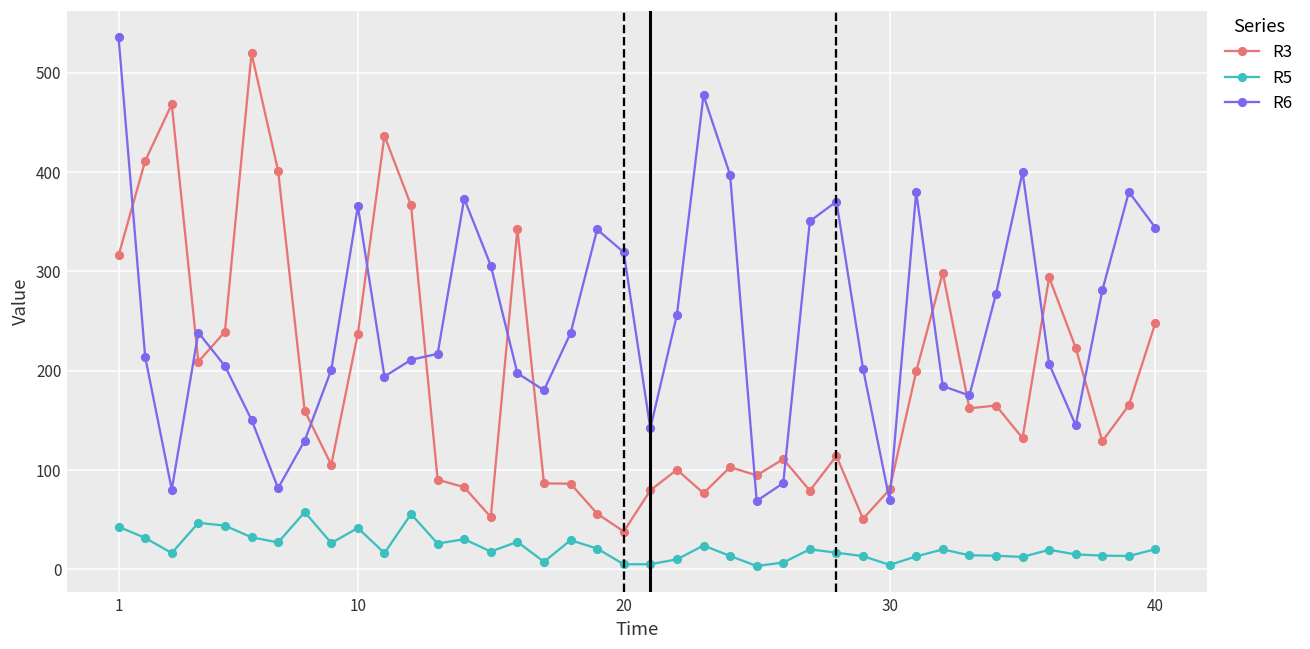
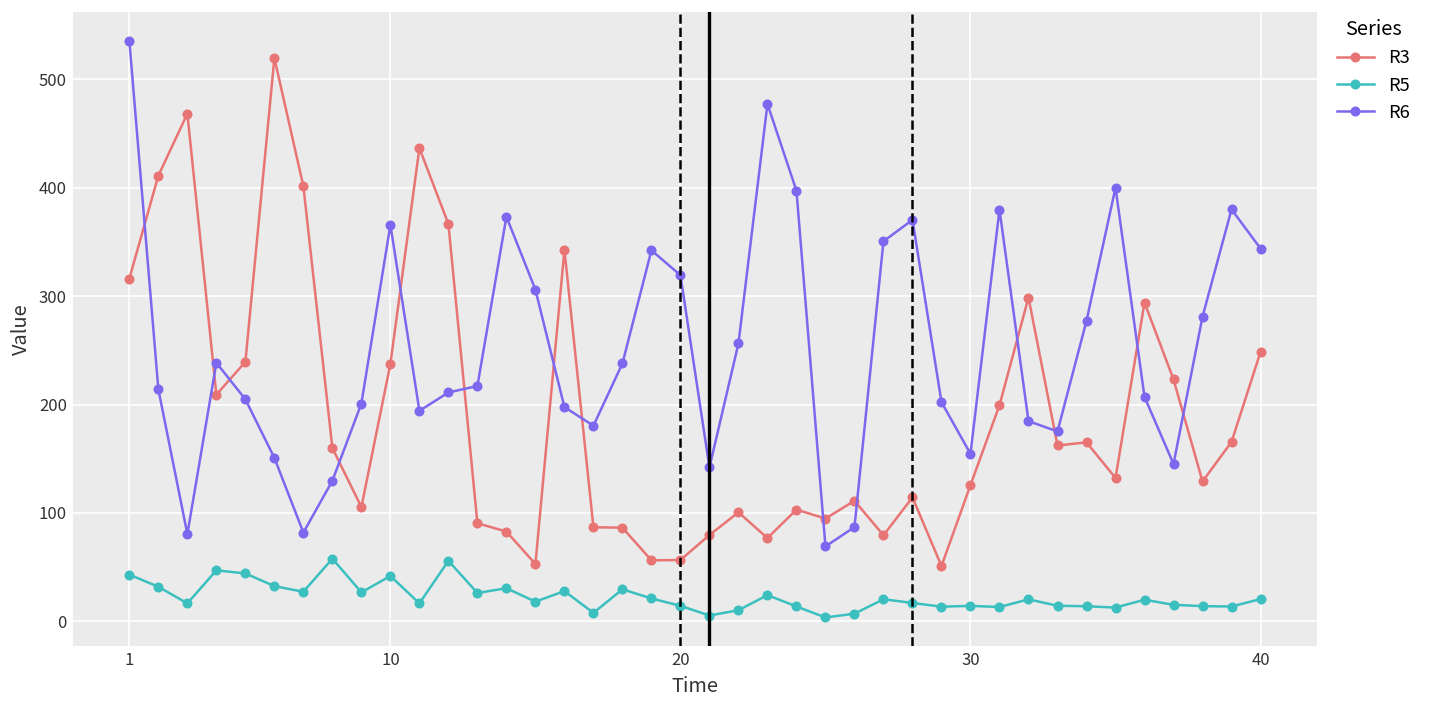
R3, 20: 40 -> 60
R5, 20: 5 -> 14
R3, 30: 80 -> 130
R5, 30: 0 -> 10
R6, 30: 70 -> 150
